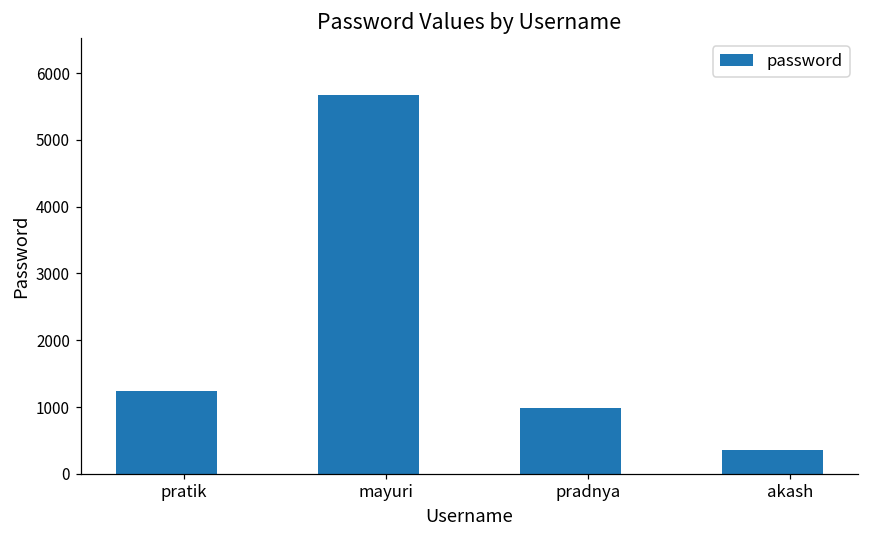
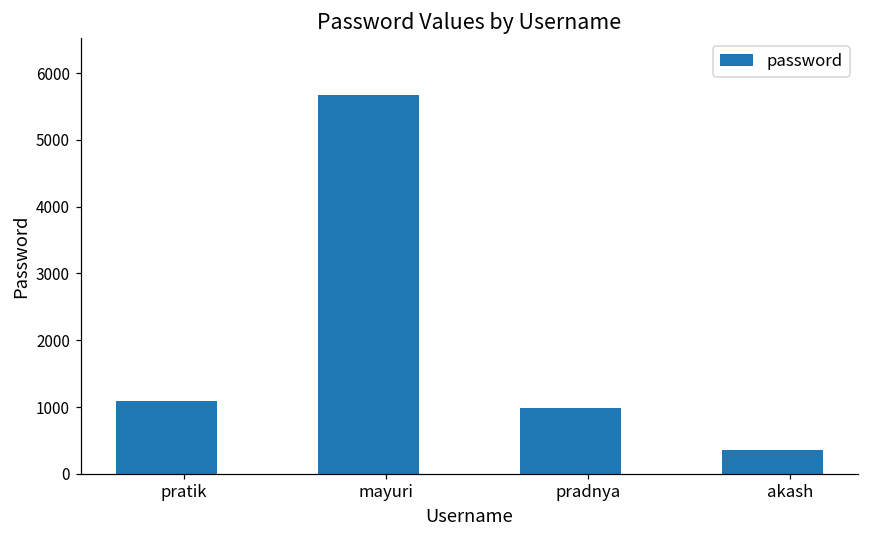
pratik: 1200 -> 1100
